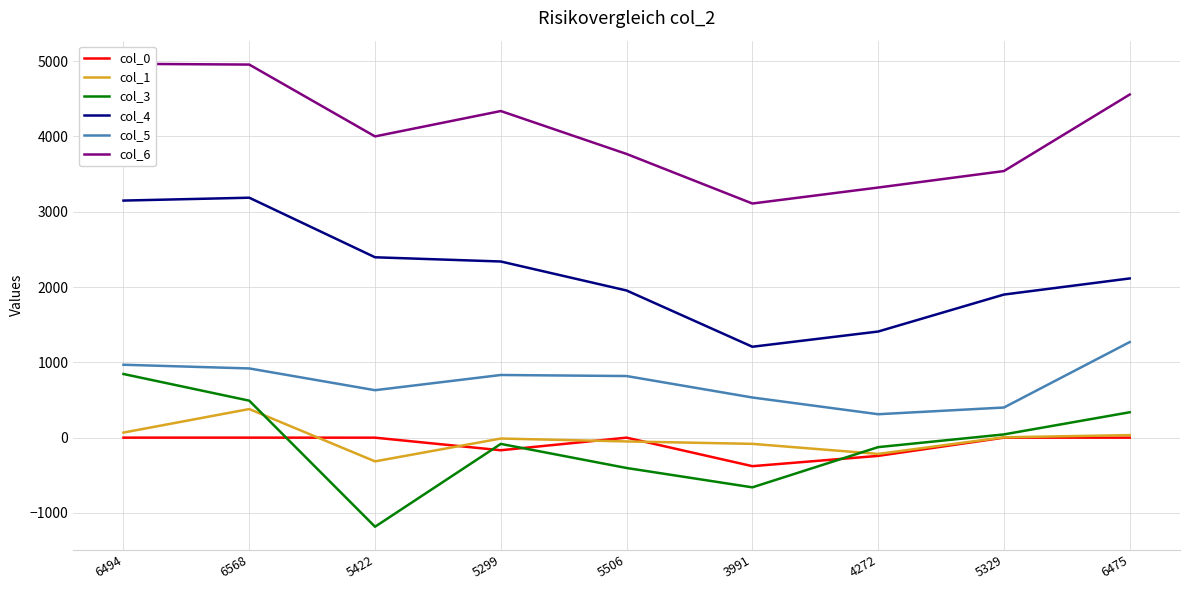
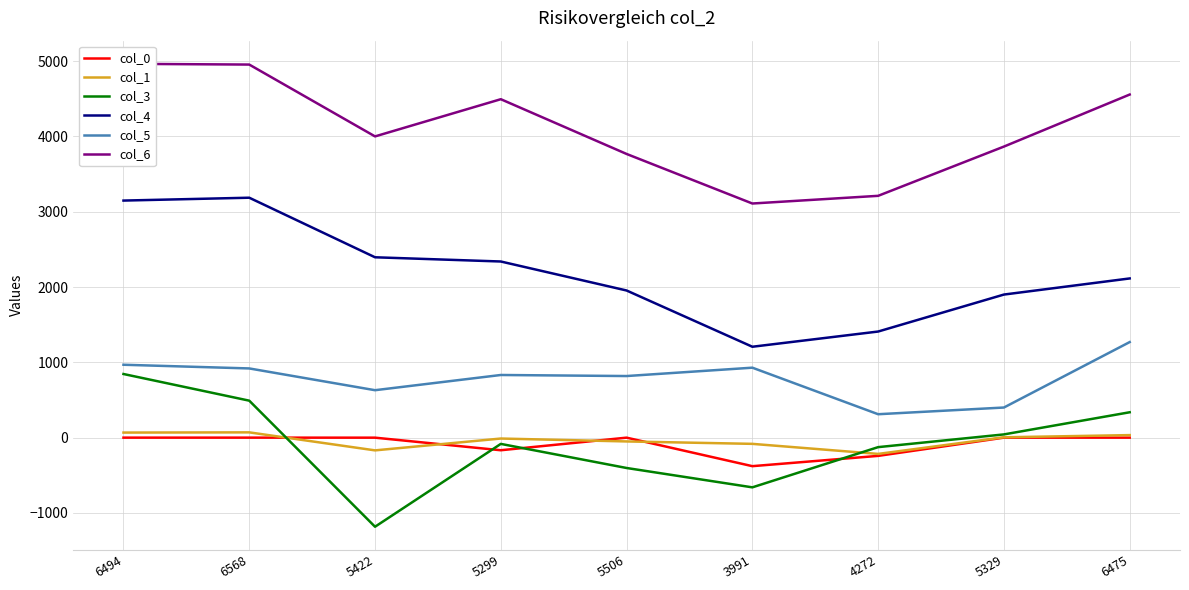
col_1, 6568: 400 -> 100
col_1, 5422: -300 -> -200
col_6, 5299: 4300 -> 4500
col_5, 3991: 500 -> 900
col_6, 4272: 3300 -> 3200
col_6, 5329: 3500 -> 3900
